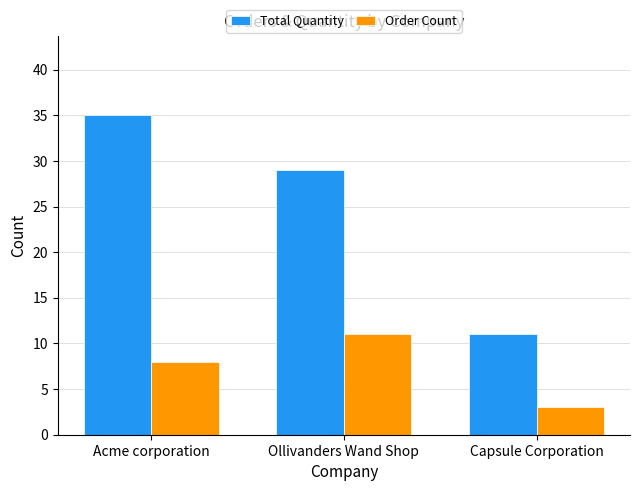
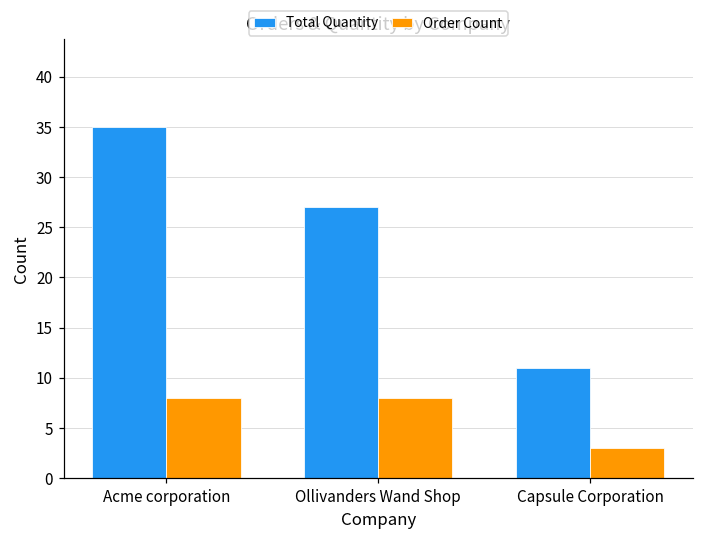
Total Quantity, Ollivanders Wand Shop: 29 -> 27
Order Count, Ollivanders Wand Shop: 11 -> 8
